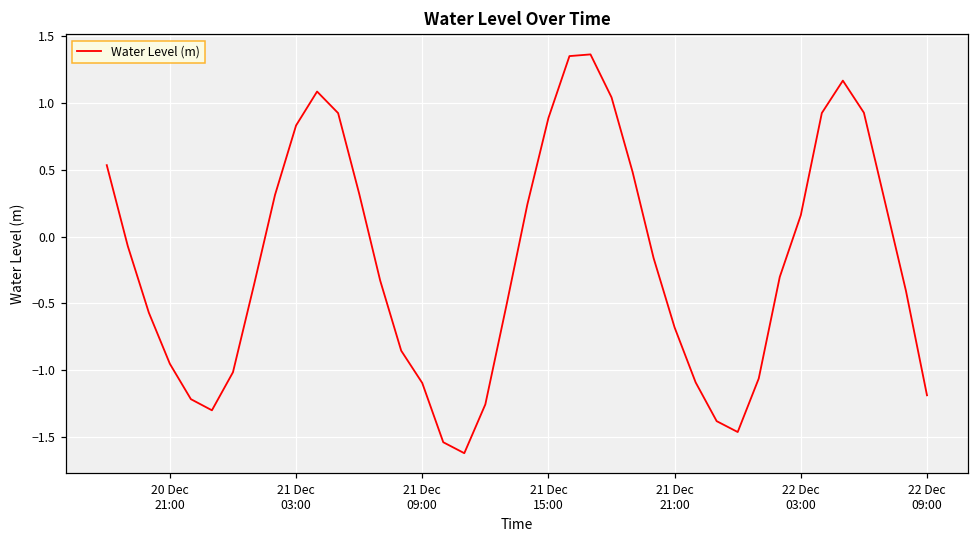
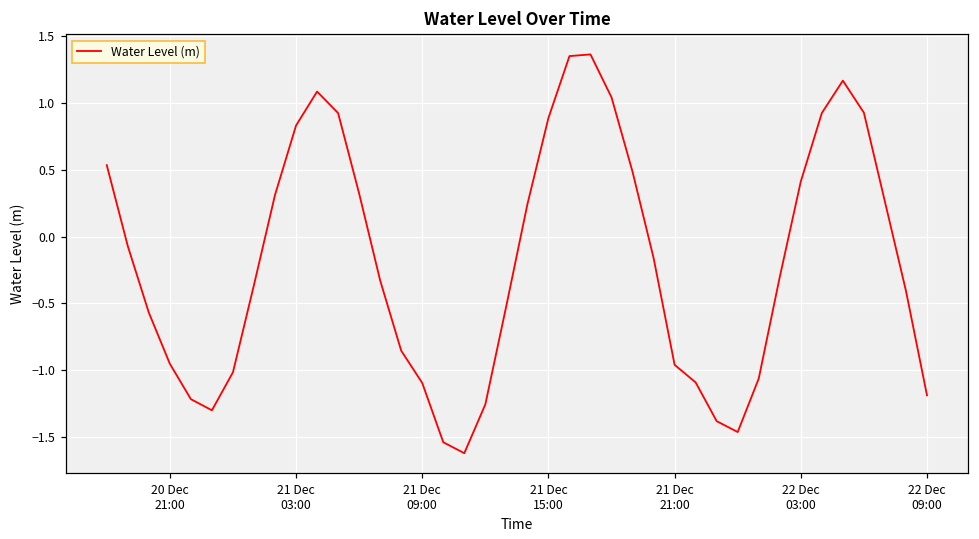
21 Dec 21:00: -0.68 -> -0.96
22 Dec 03:00: 0.16 -> 0.41
